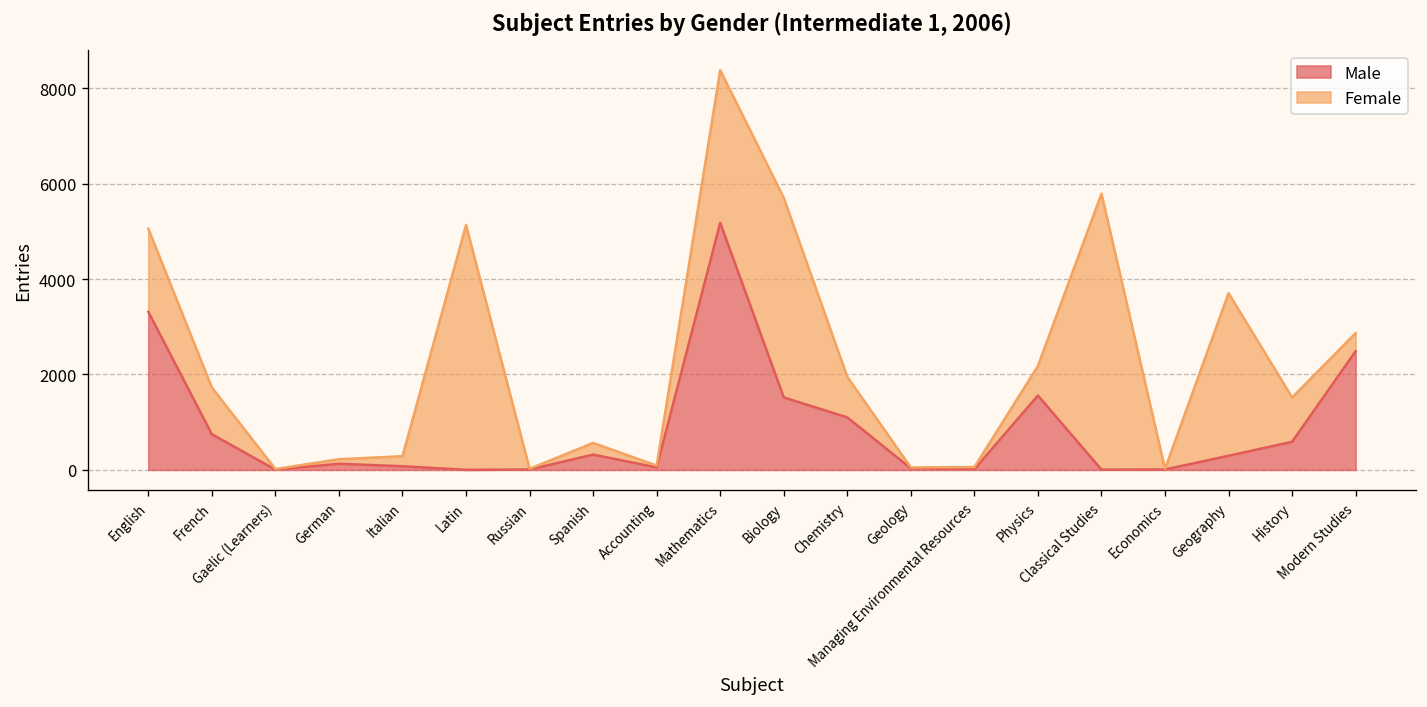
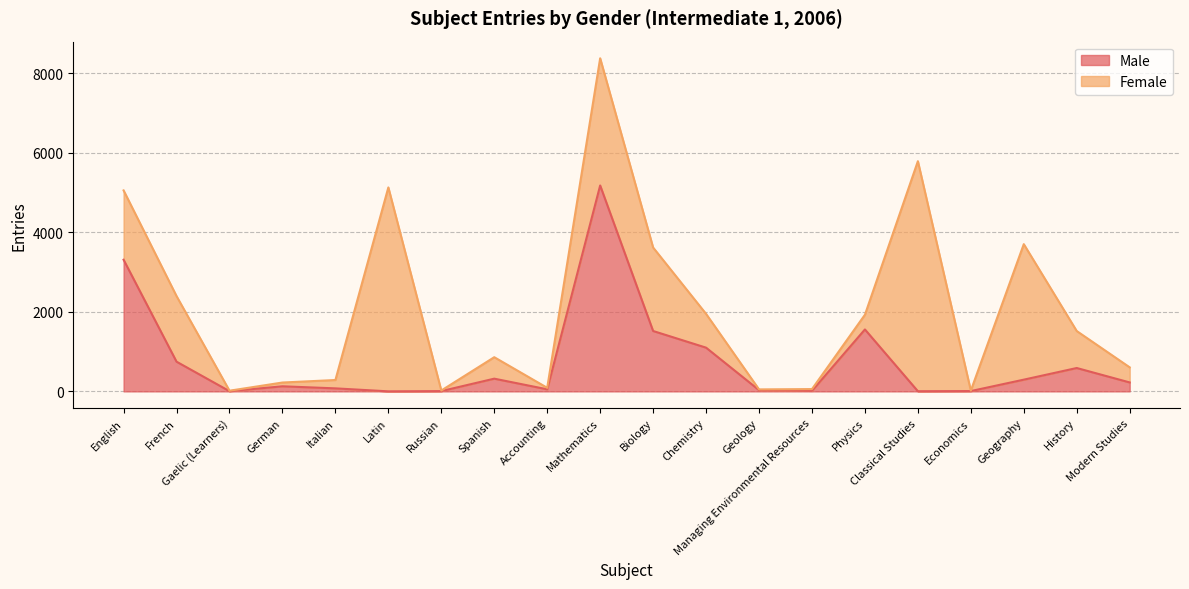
Female, French: 1000 -> 1700
Female, Spanish: 200 -> 500
Female, Biology: 4200 -> 2100
Female, Physics: 600 -> 400
Male, Modern Studies: 2500 -> 200
